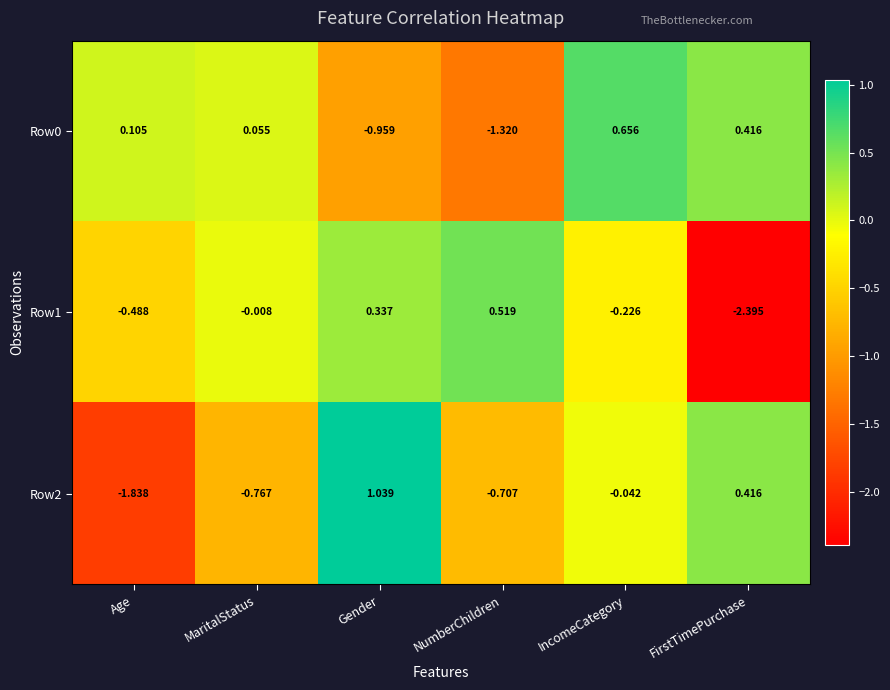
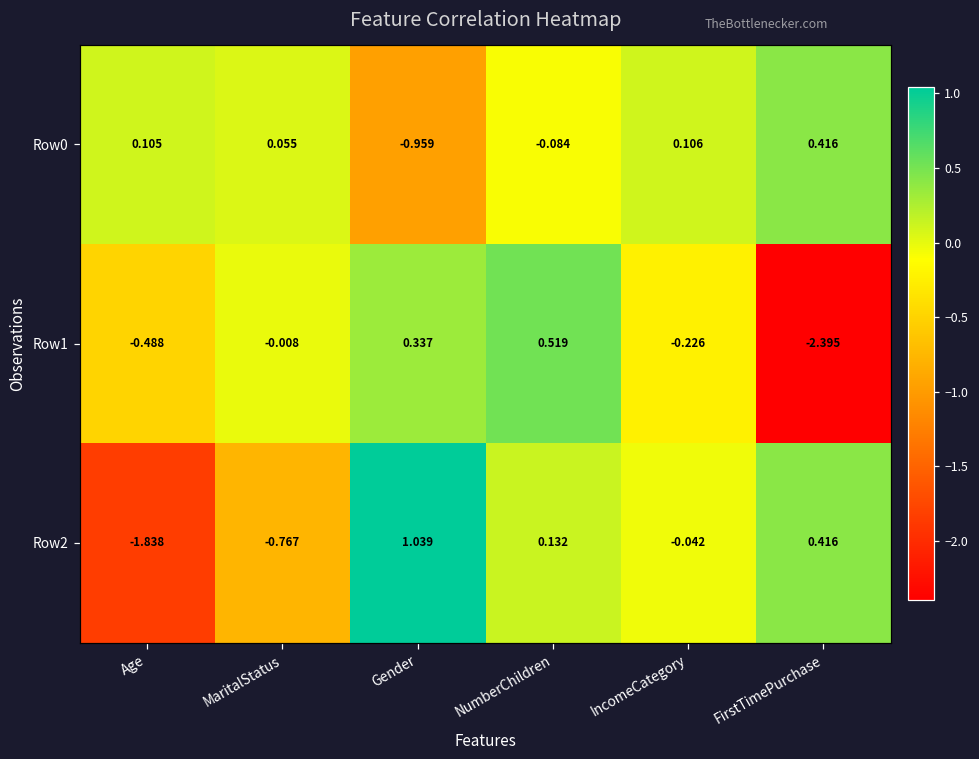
Row0, NumberChildren: -1.320 -> -0.084
Row0, IncomeCategory: 0.656 -> 0.106
Row2, NumberChildren: -0.707 -> 0.132
